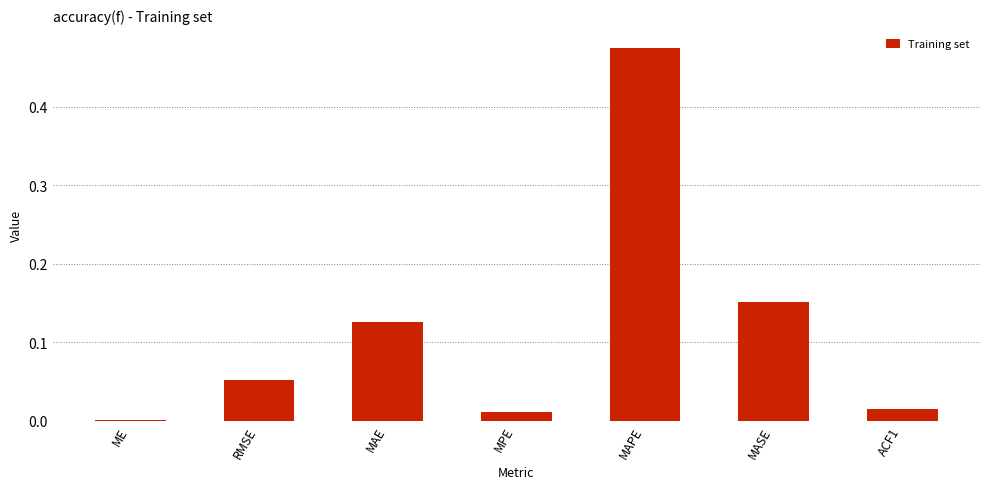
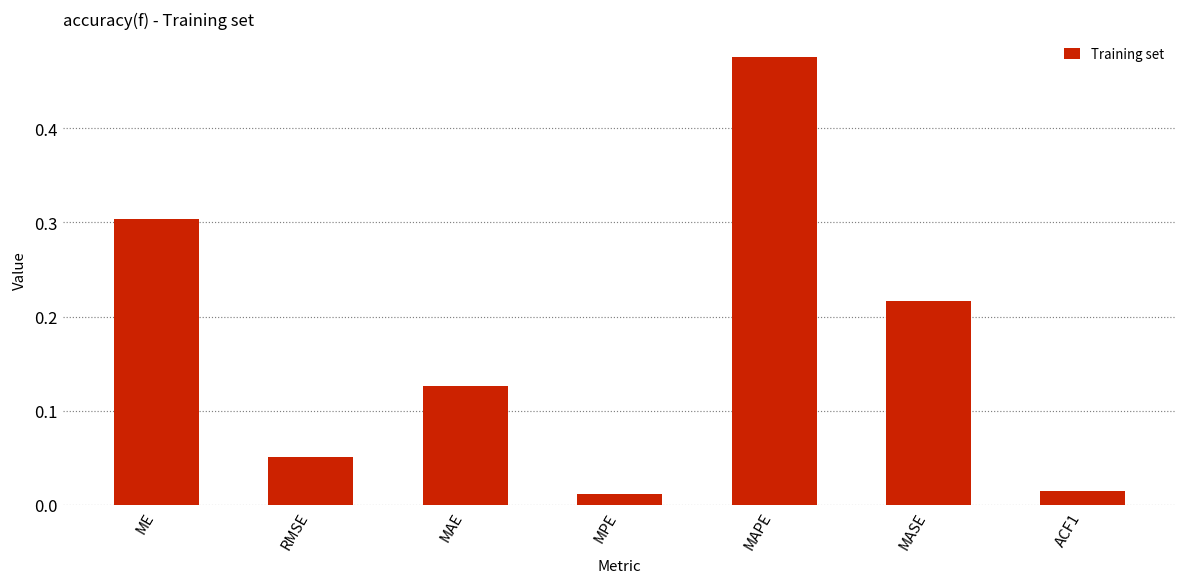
ME: 0.00 -> 0.30
MASE: 0.15 -> 0.22
